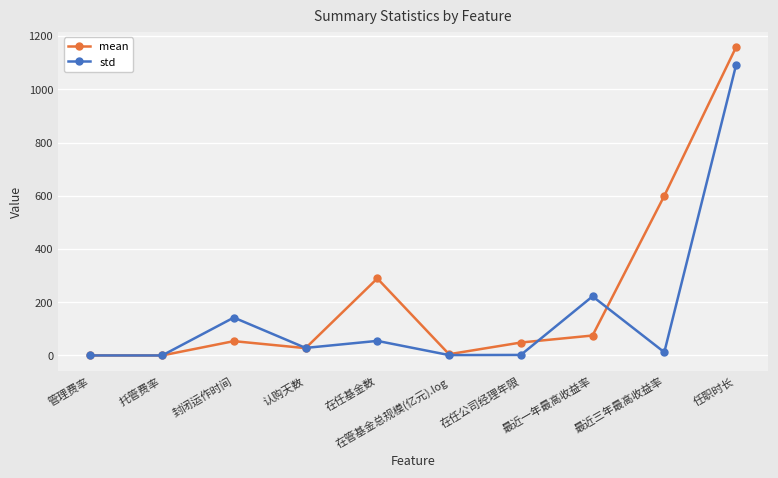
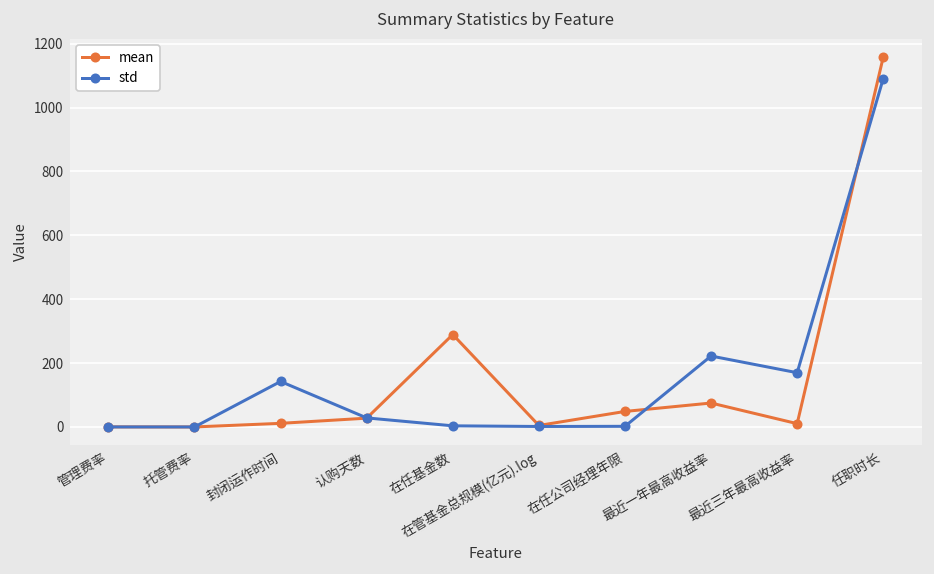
mean, 封闭运作时间: 50 -> 10
std, 在任基金数: 50 -> 0
mean, 最近三年最高收益率: 600 -> 10
std, 最近三年最高收益率: 10 -> 170
